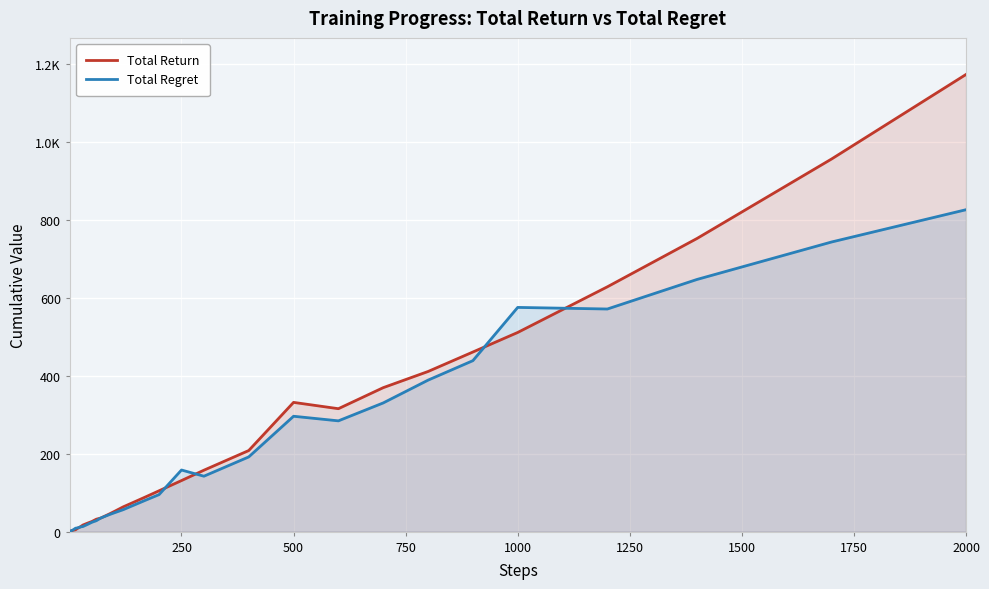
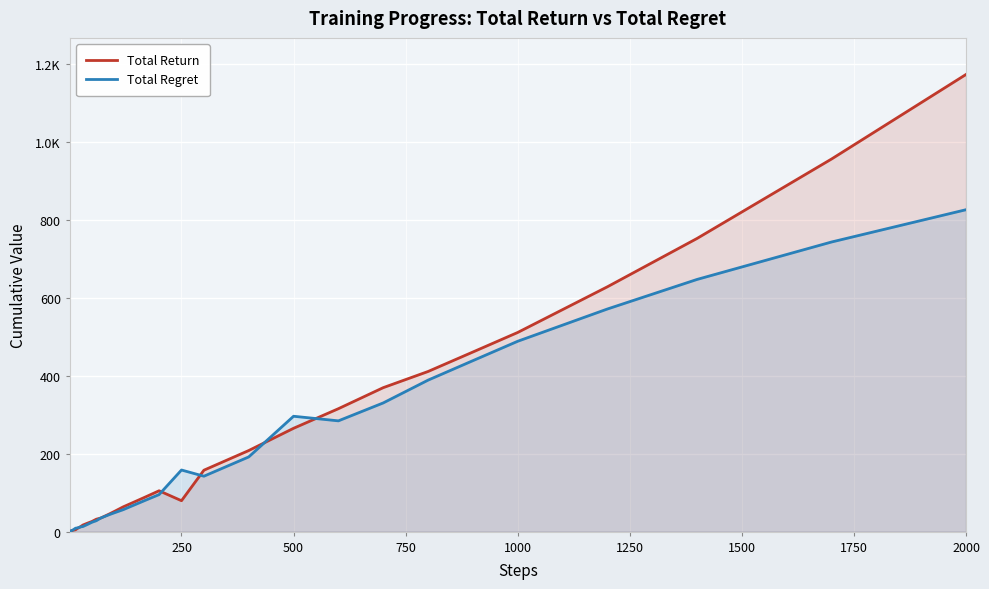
Total Return, 250: 130 -> 80
Total Return, 500: 330 -> 270
Total Regret, 1000: 580 -> 490
